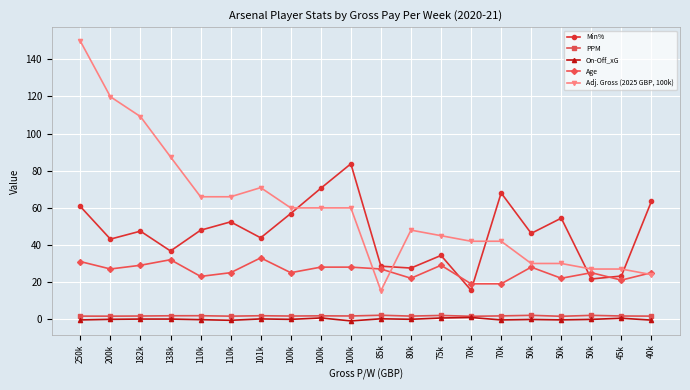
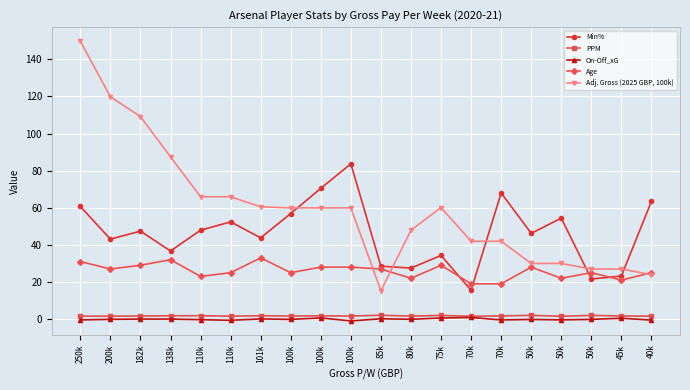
Adj. Gross (2025 GBP, 100k), 101k: 71 -> 61
Adj. Gross (2025 GBP, 100k), 75k: 45 -> 60
